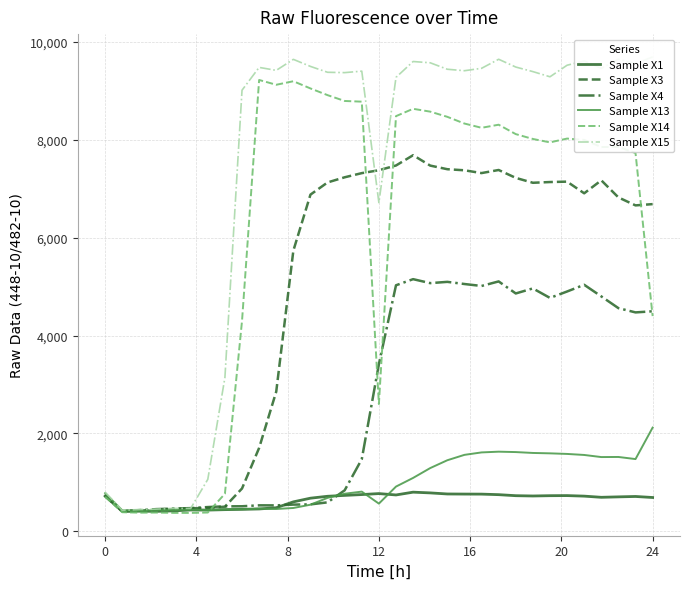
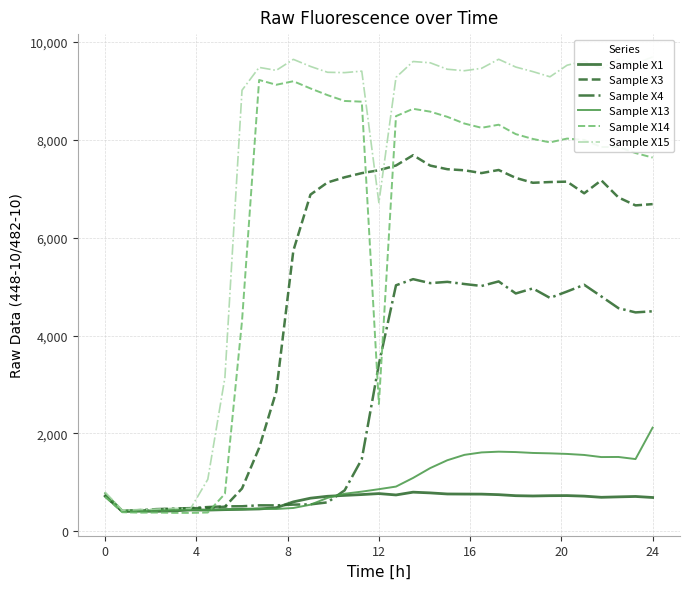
Sample X13, 12: 600 -> 900
Sample X14, 24: 4,400 -> 7,600
